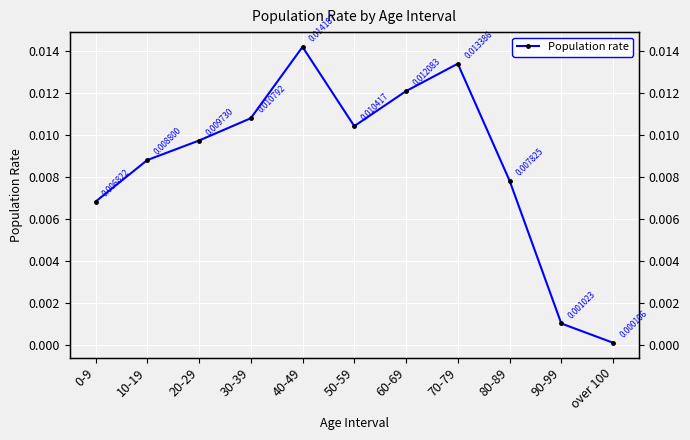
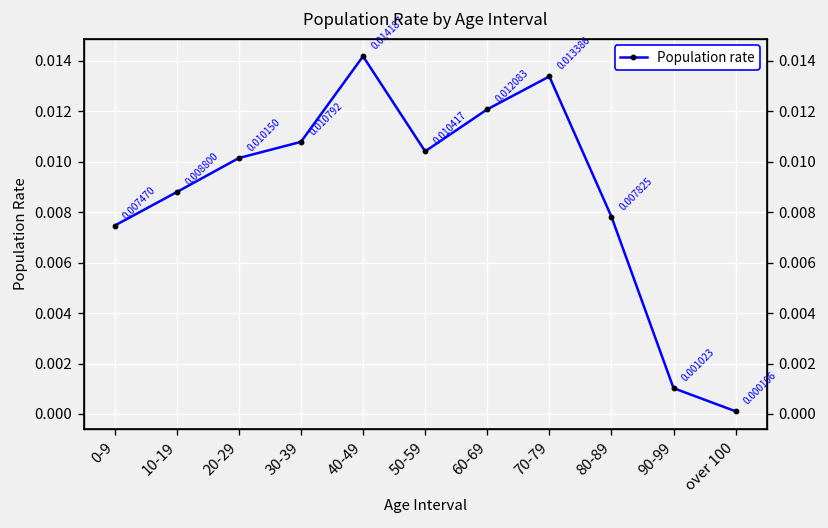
0-9: 0.006822 -> 0.007470
20-29: 0.009730 -> 0.010150
